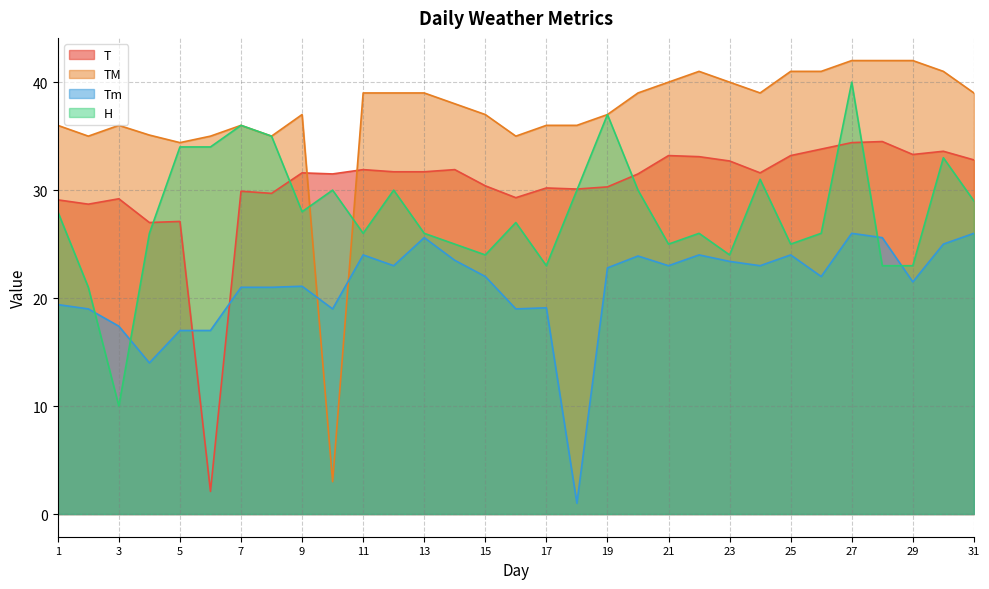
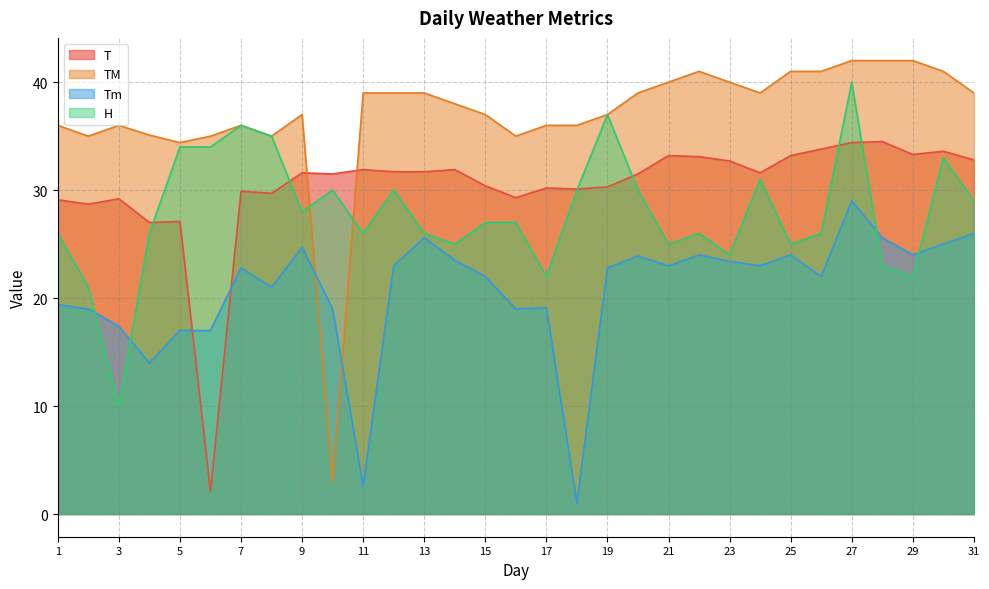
H, 1: 28 -> 26
Tm, 7: 21.0 -> 22.8
Tm, 9: 21.1 -> 24.7
Tm, 11: 24.0 -> 2.6
H, 15: 24 -> 27
H, 17: 23 -> 22
Tm, 27: 26 -> 29
Tm, 29: 21.5 -> 24.0
H, 29: 23 -> 22
